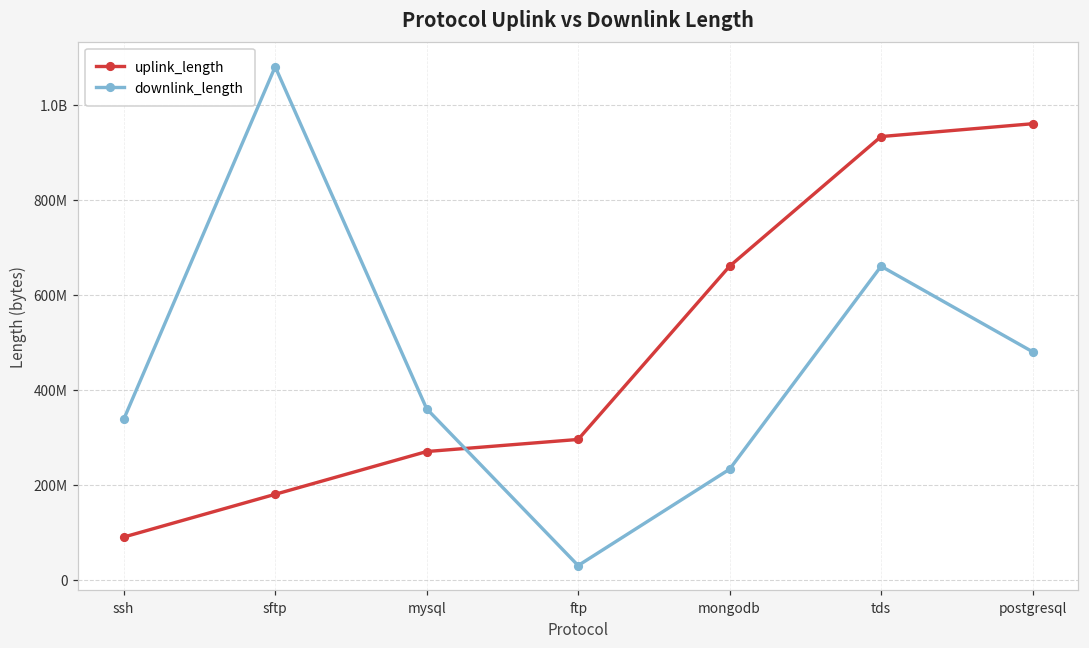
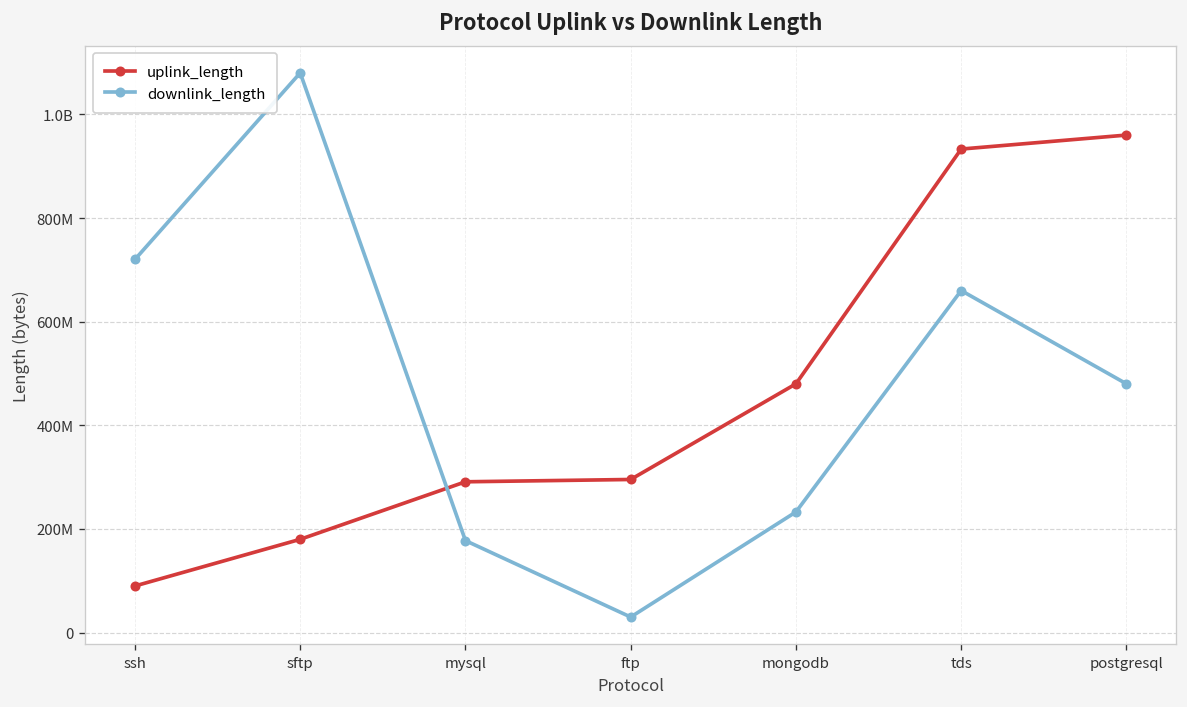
downlink_length, ssh: 340000000 -> 720000000
uplink_length, mysql: 270000000 -> 290000000
downlink_length, mysql: 360000000 -> 180000000
uplink_length, mongodb: 660000000 -> 480000000
